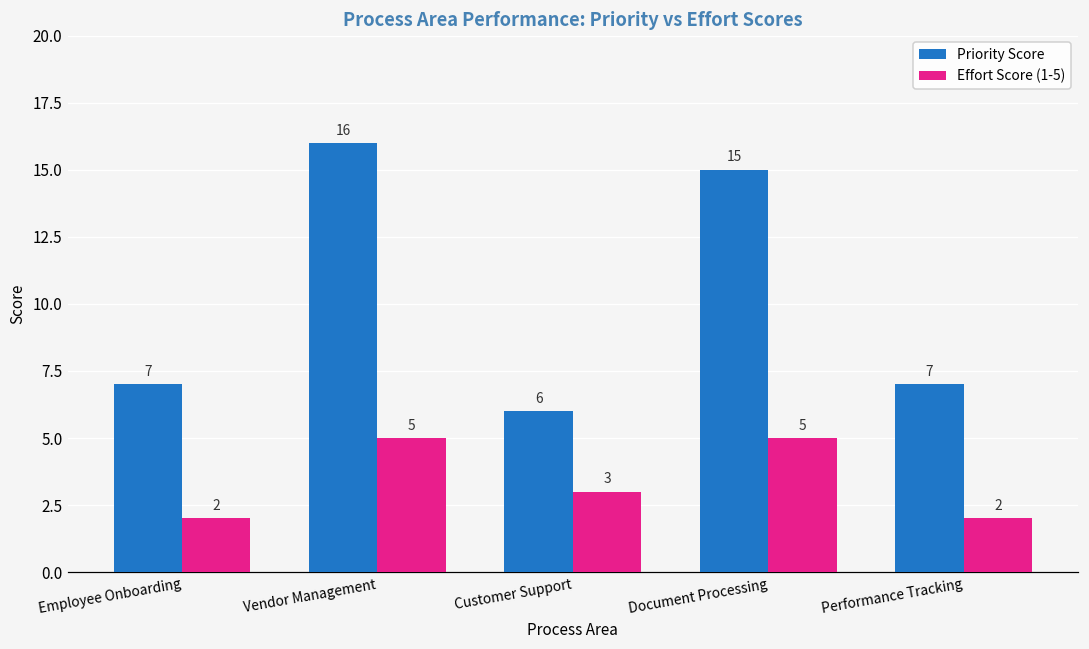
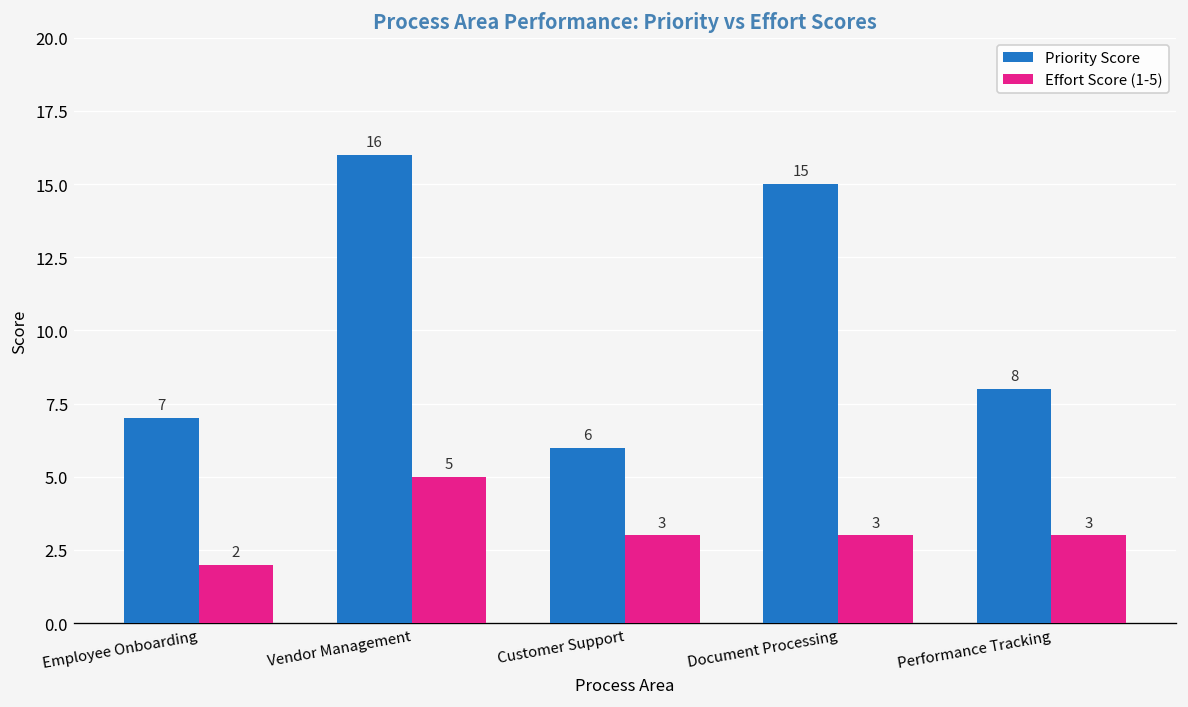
Effort Score (1-5), Document Processing: 5 -> 3
Priority Score, Performance Tracking: 7 -> 8
Effort Score (1-5), Performance Tracking: 2 -> 3
